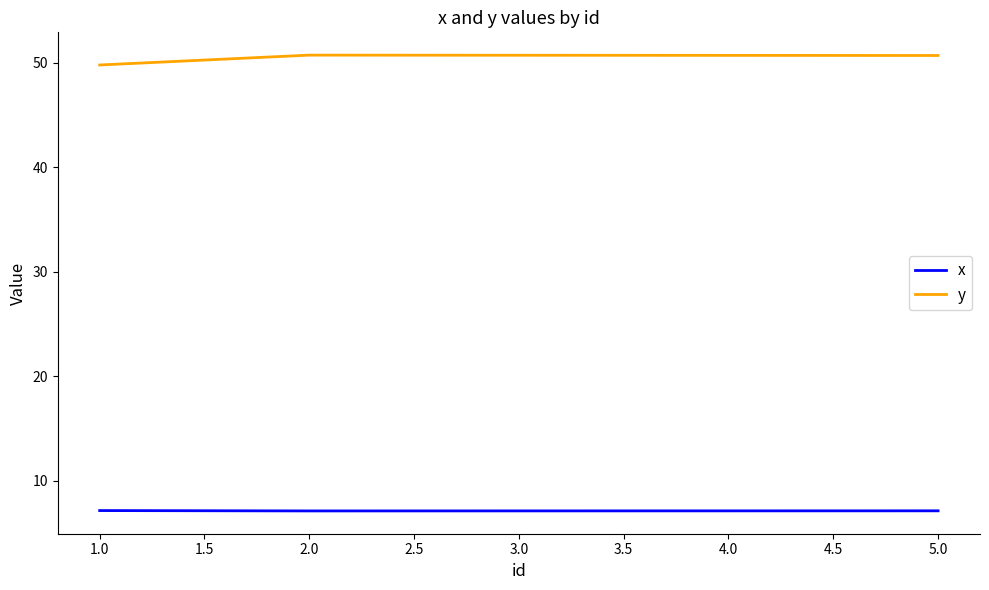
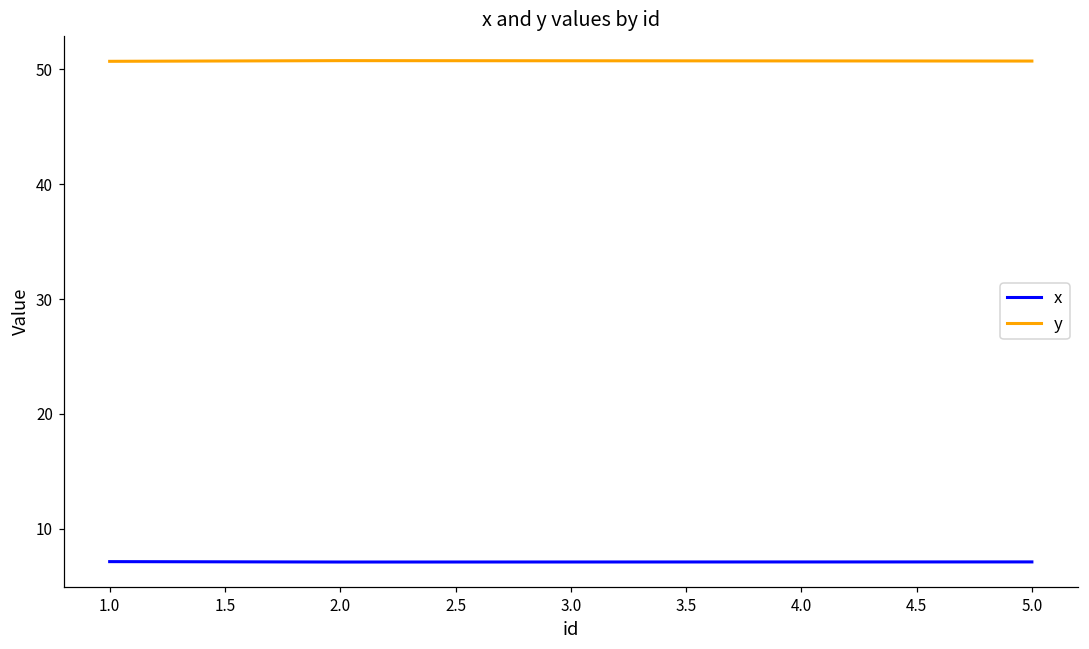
y, 1.0: 49.8 -> 50.7
